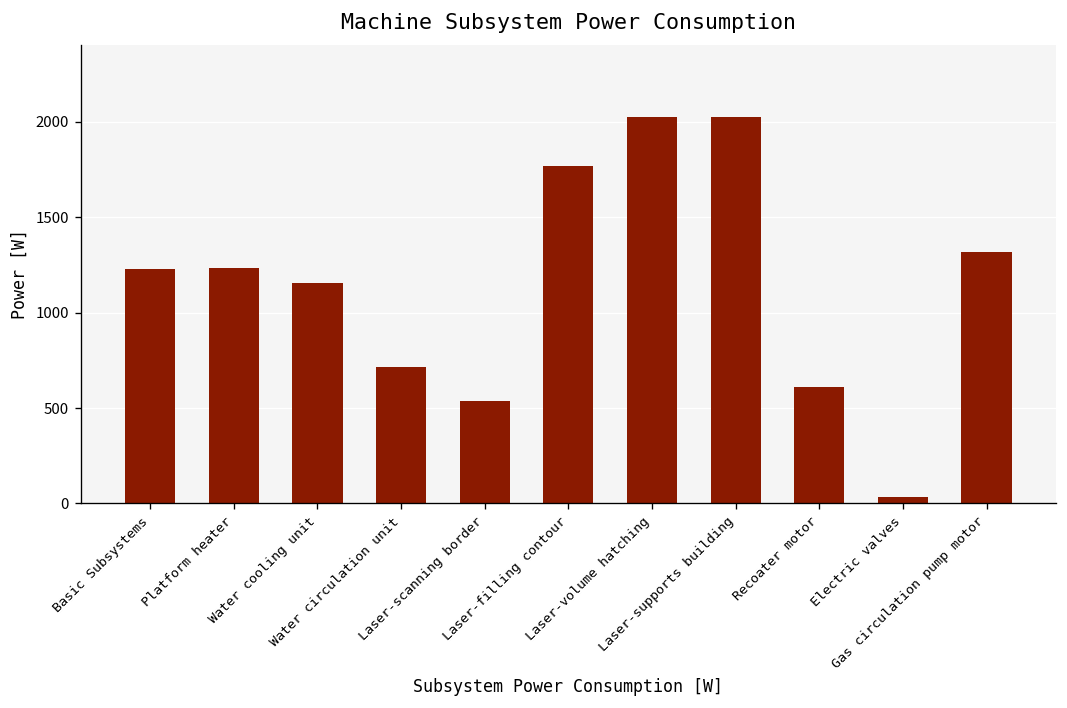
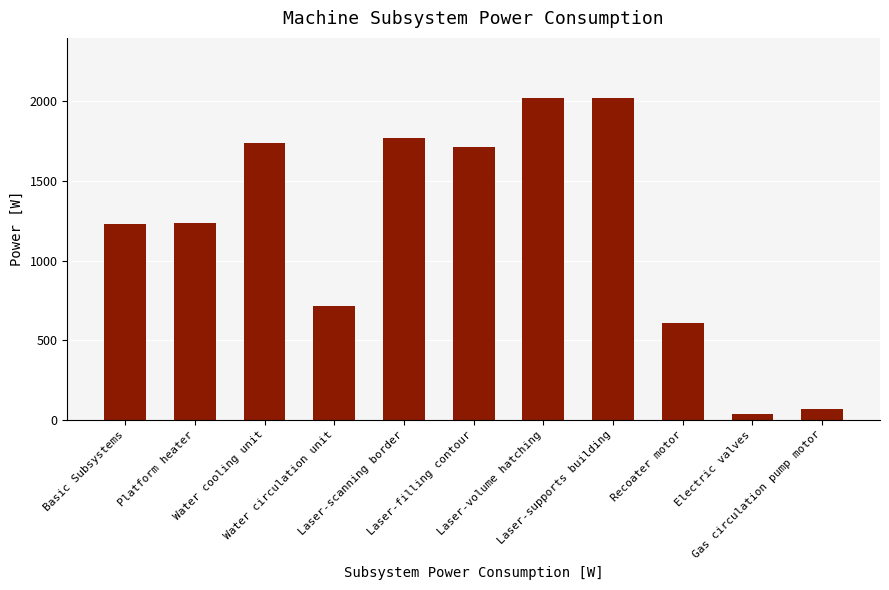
Water cooling unit: 1150 -> 1740
Laser-scanning border: 540 -> 1770
Laser-filling contour: 1770 -> 1710
Gas circulation pump motor: 1320 -> 70
